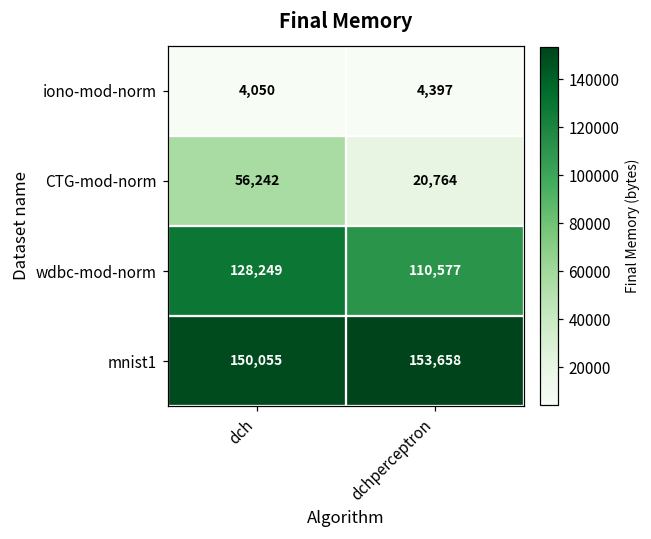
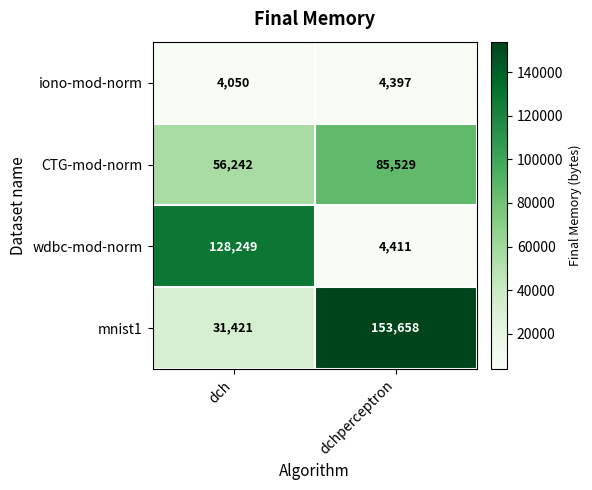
CTG-mod-norm, dchperceptron: 20,764 -> 85,529
wdbc-mod-norm, dchperceptron: 110,577 -> 4,411
mnist1, dch: 150,055 -> 31,421
